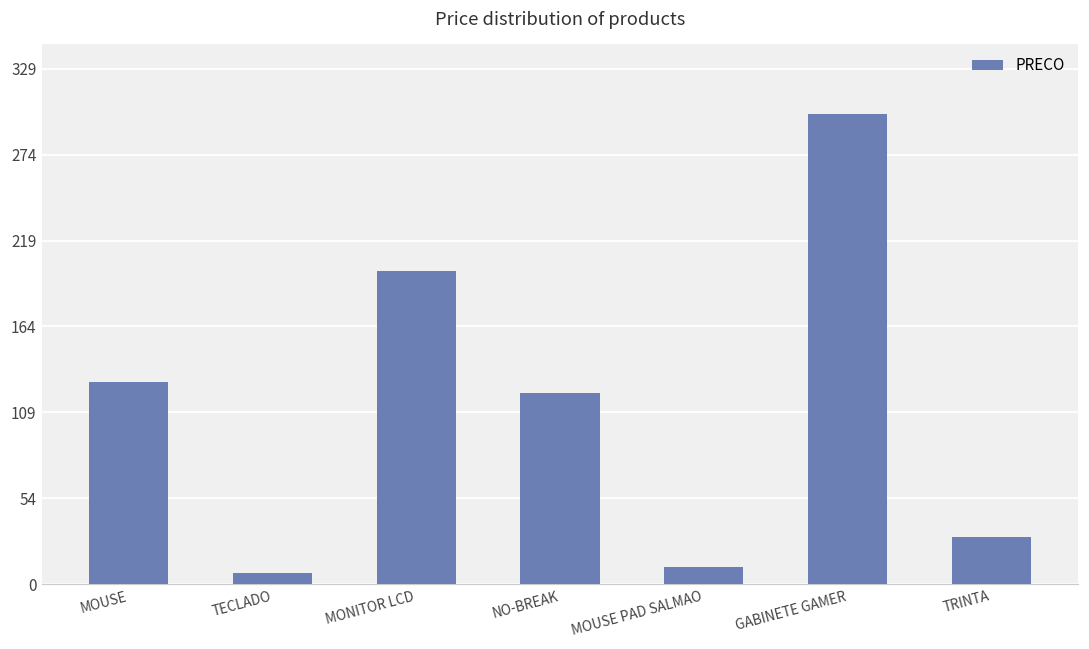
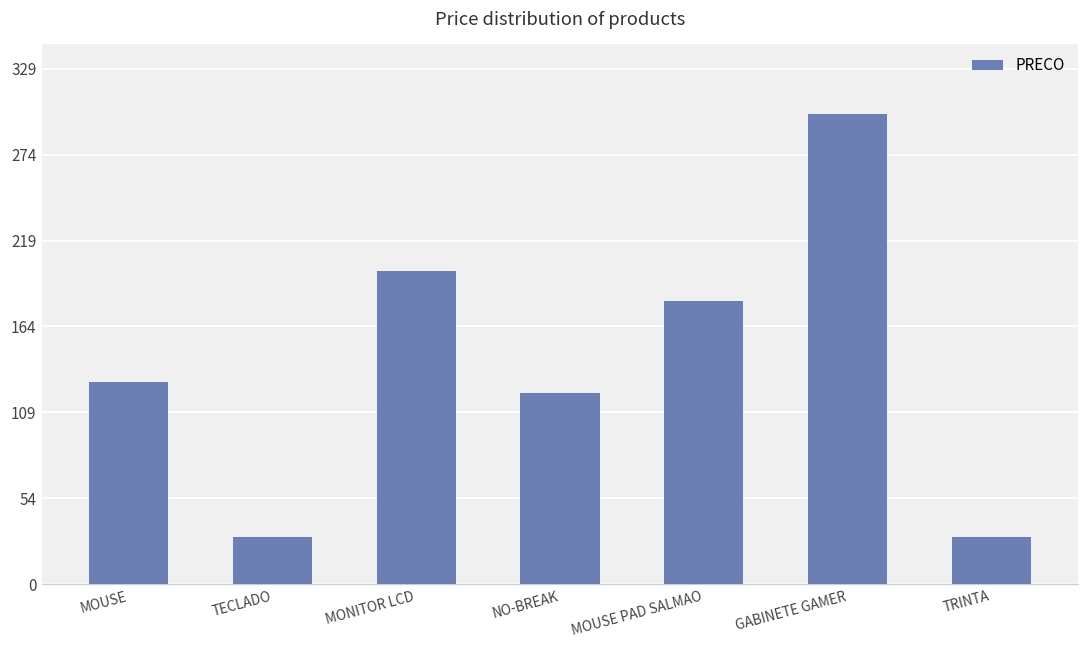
TECLADO: 7 -> 30
MOUSE PAD SALMAO: 11 -> 181
